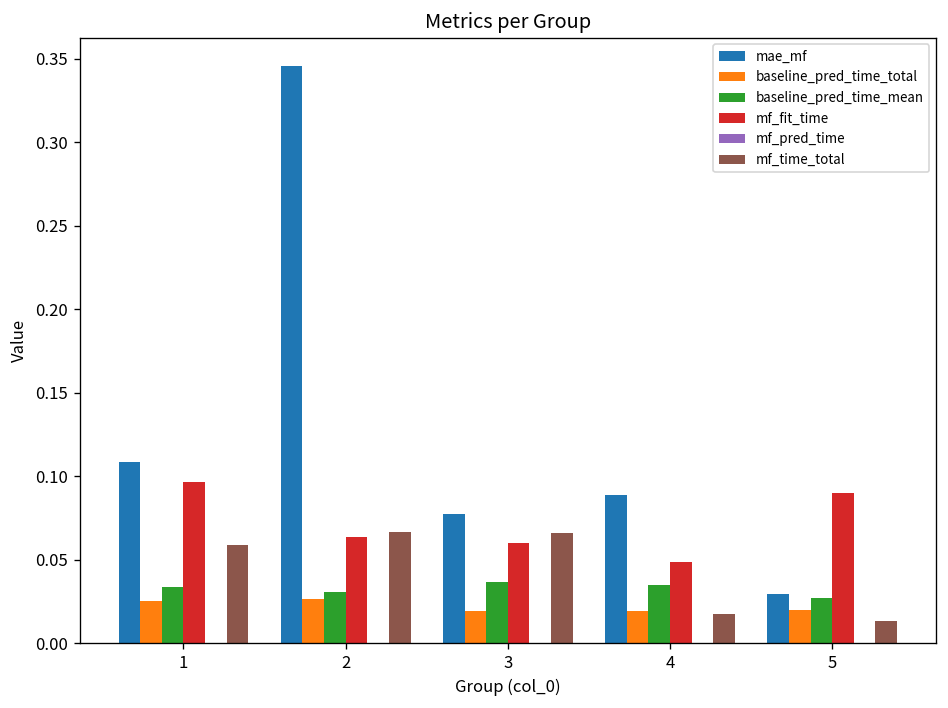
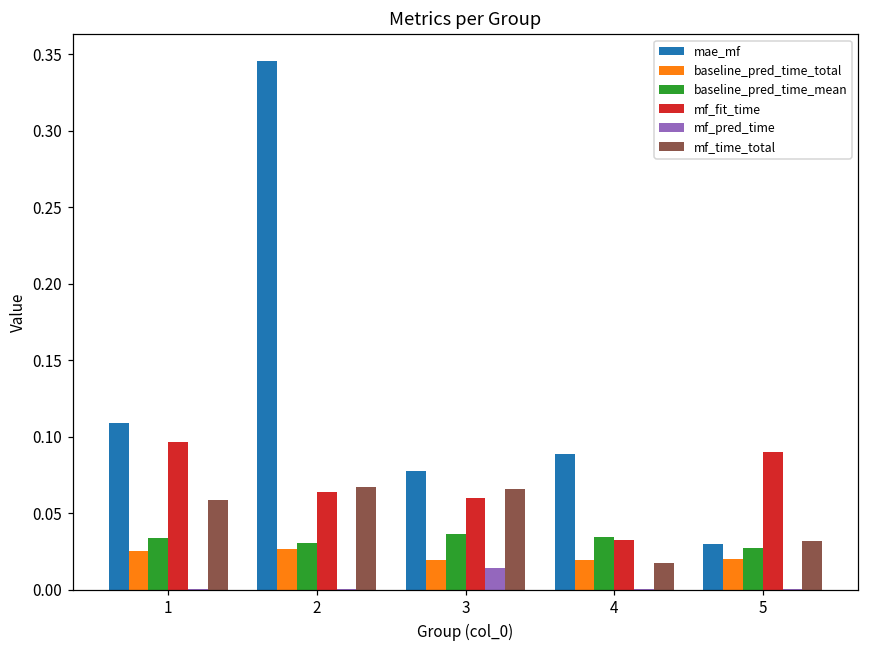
mf_pred_time, 3: 0.000 -> 0.014
mf_fit_time, 4: 0.049 -> 0.032
mf_time_total, 5: 0.013 -> 0.032
